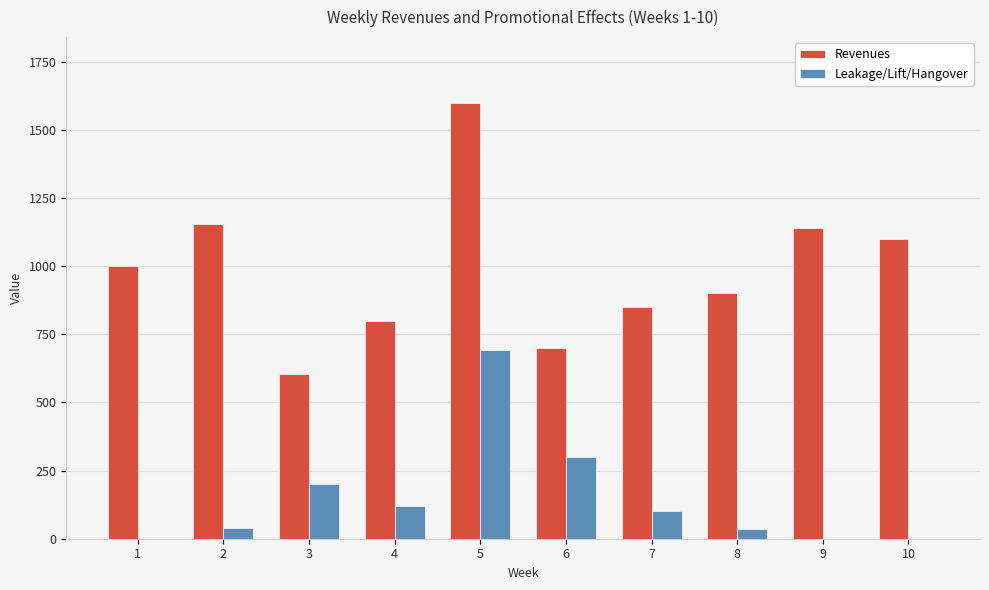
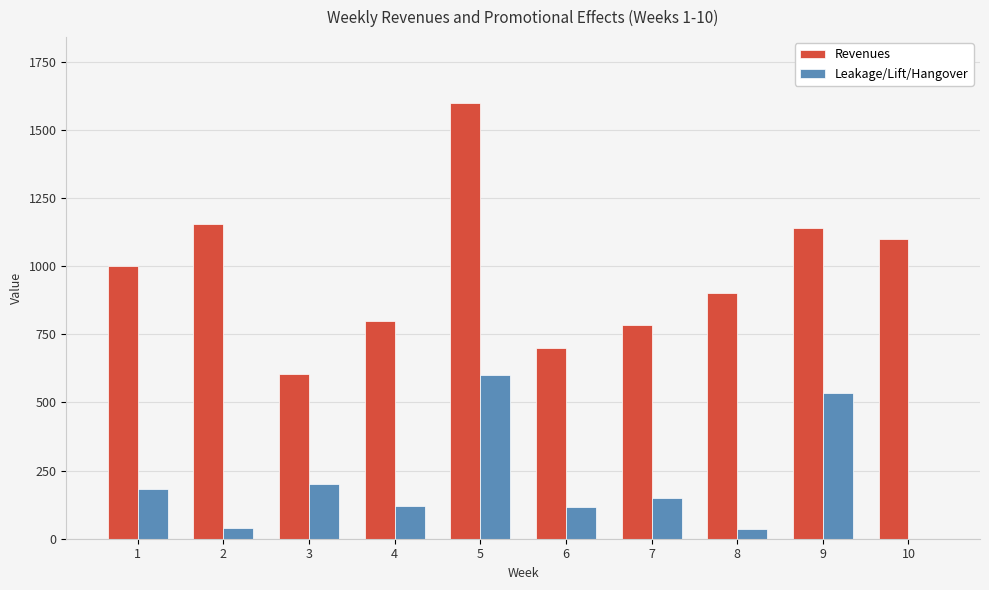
Leakage/Lift/Hangover, 1: 0 -> 180
Leakage/Lift/Hangover, 5: 690 -> 600
Leakage/Lift/Hangover, 6: 300 -> 120
Revenues, 7: 850 -> 780
Leakage/Lift/Hangover, 7: 100 -> 150
Leakage/Lift/Hangover, 9: 0 -> 540
